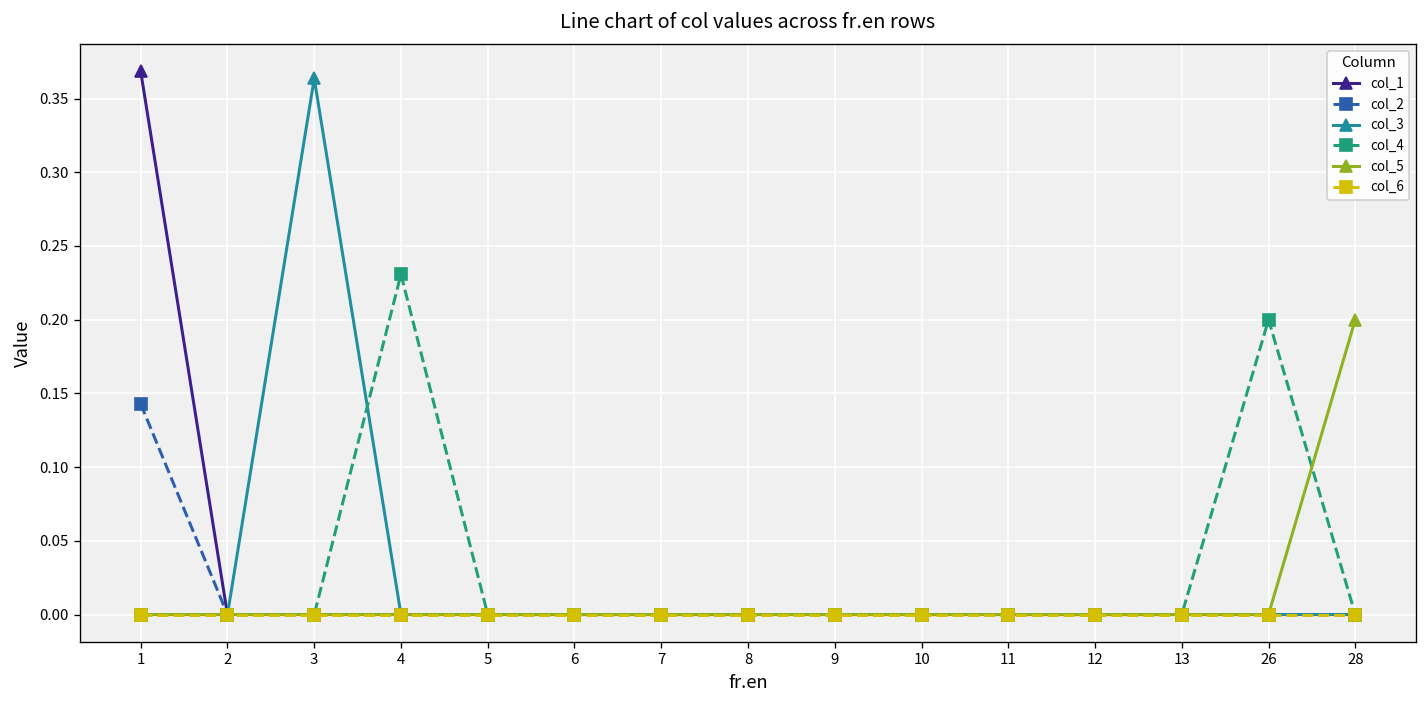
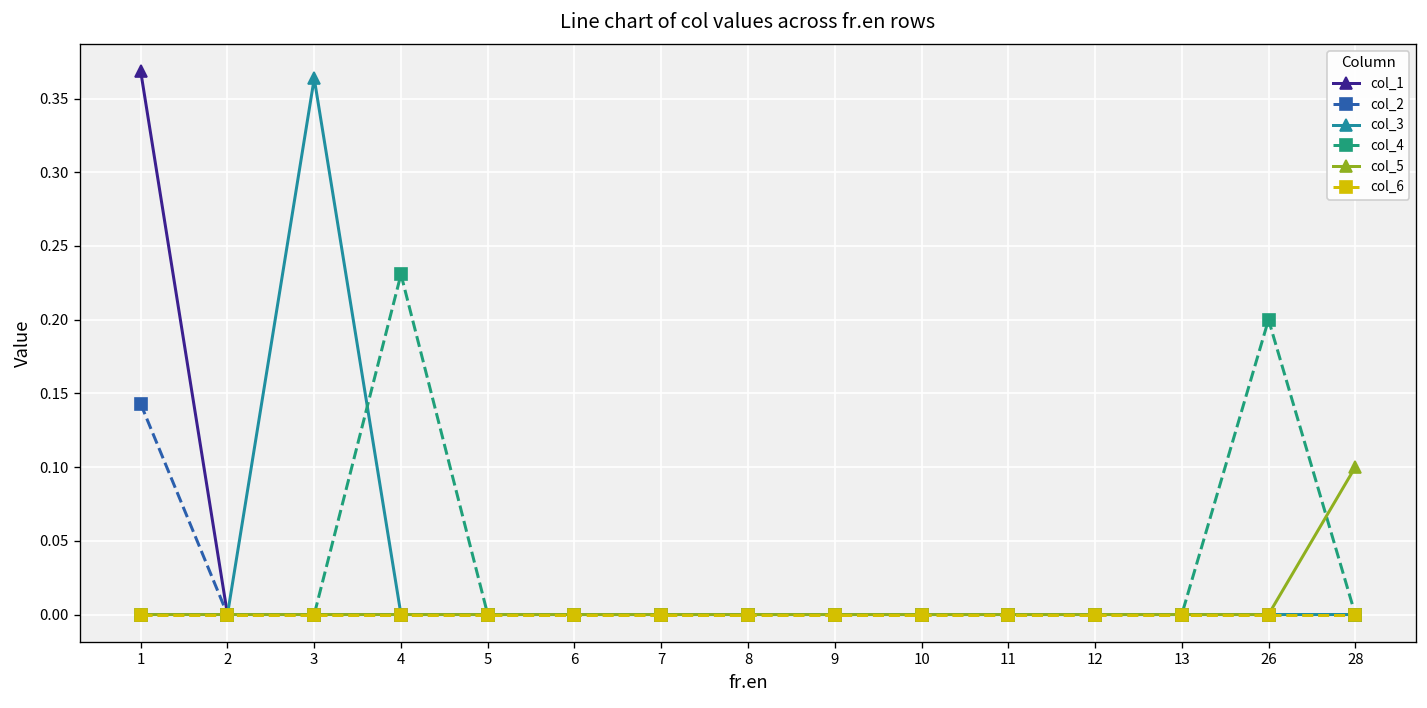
col_5, 28: 0.2 -> 0.1
